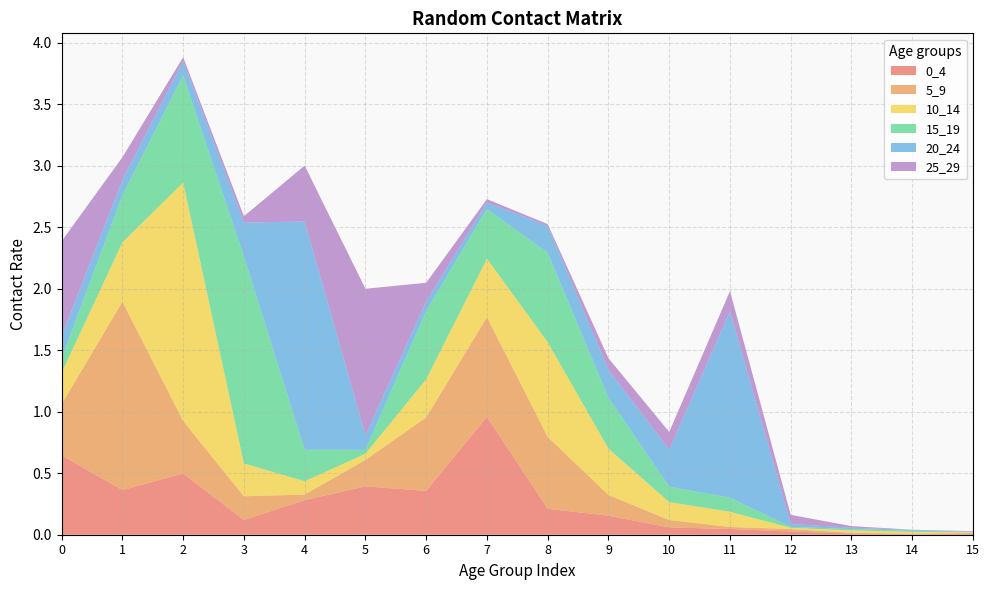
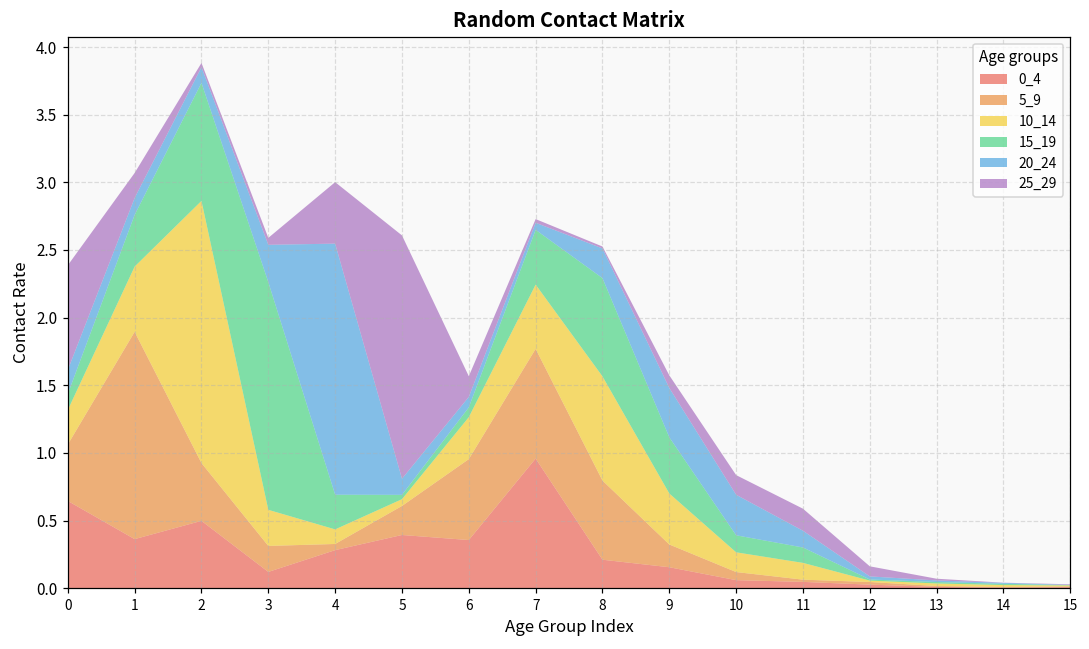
25_29, 5: 1.19 -> 1.80
15_19, 6: 0.55 -> 0.07
20_24, 9: 0.23 -> 0.36
20_24, 11: 1.52 -> 0.12
